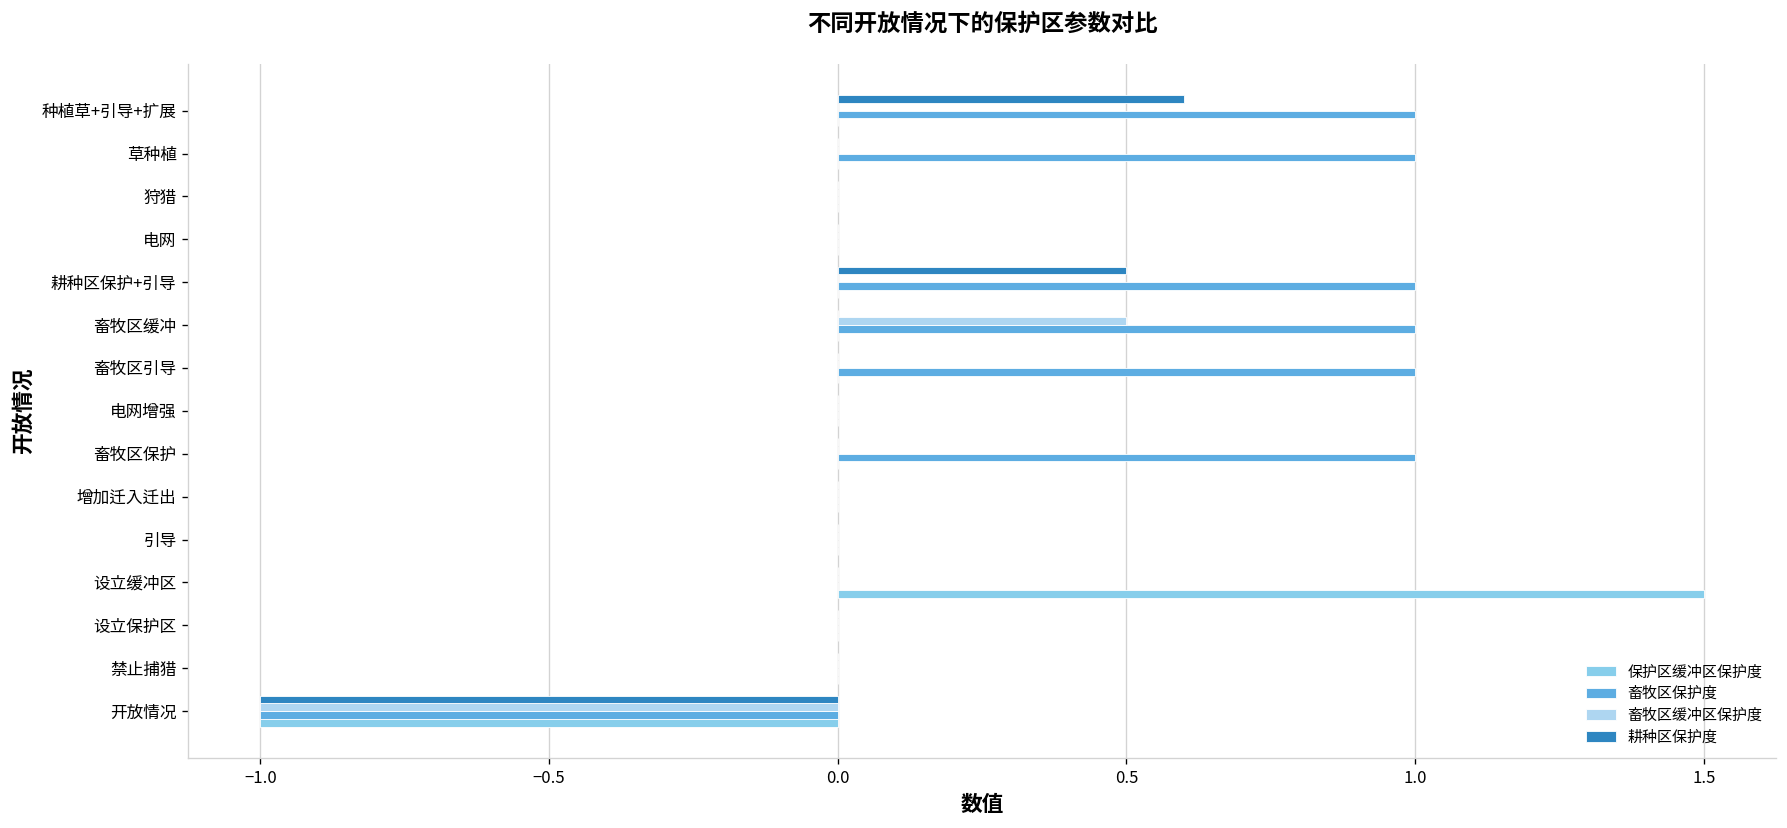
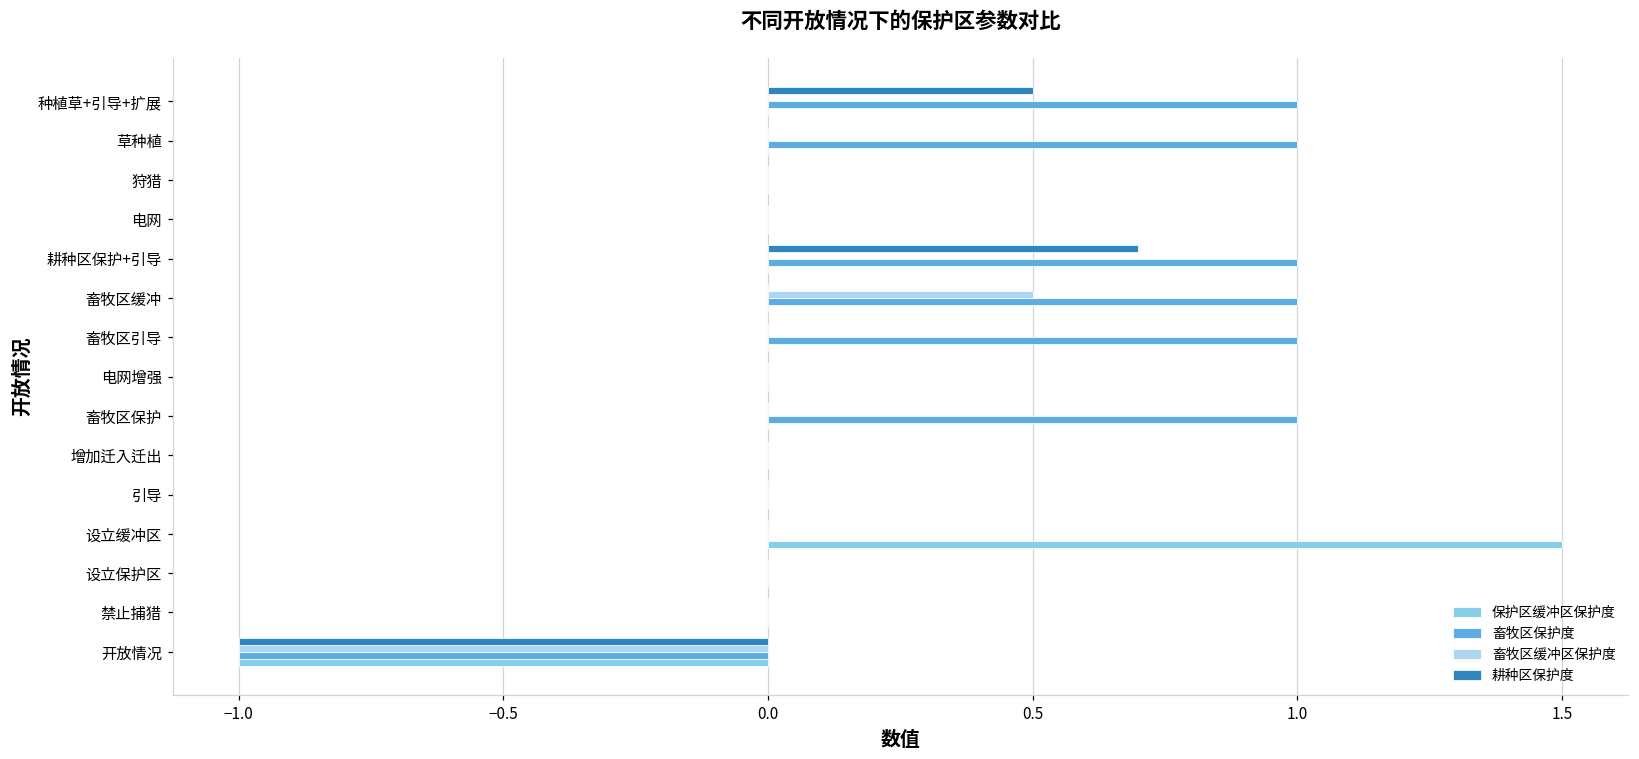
耕种区保护度, 种植草+引导+扩展: 0.6 -> 0.5
耕种区保护度, 耕种区保护+引导: 0.5 -> 0.7
